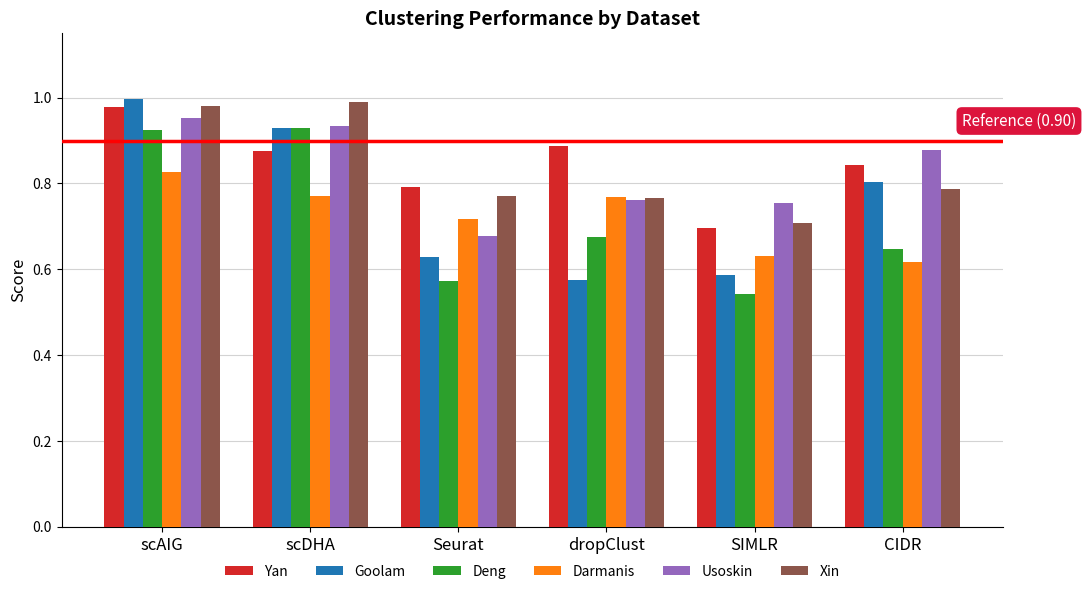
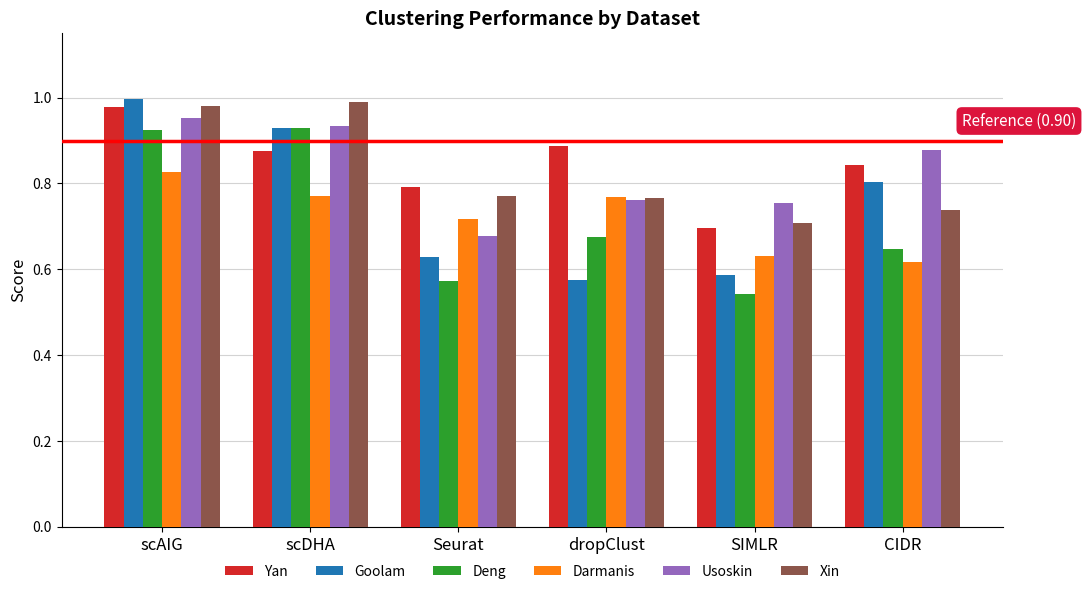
Xin, CIDR: 0.79 -> 0.74
